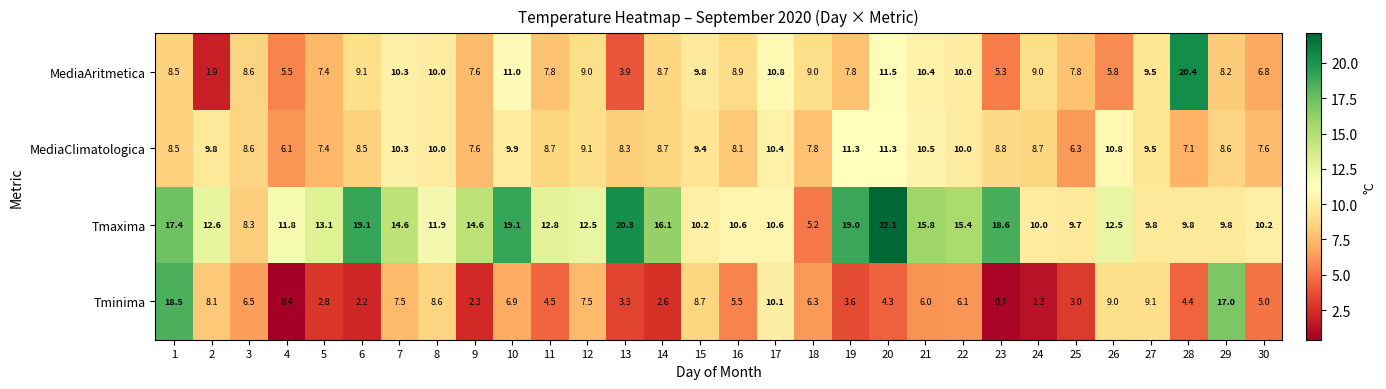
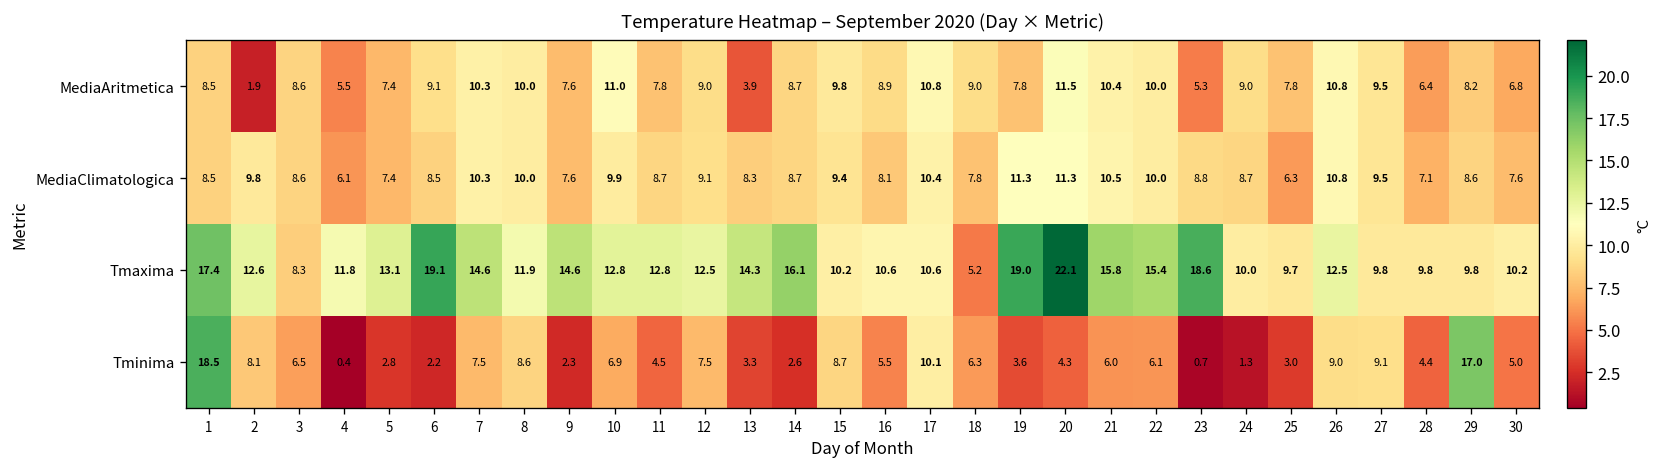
MediaAritmetica, 26: 5.8 -> 10.8
MediaAritmetica, 28: 20.4 -> 6.4
Tmaxima, 10: 19.1 -> 12.8
Tmaxima, 13: 20.3 -> 14.3
